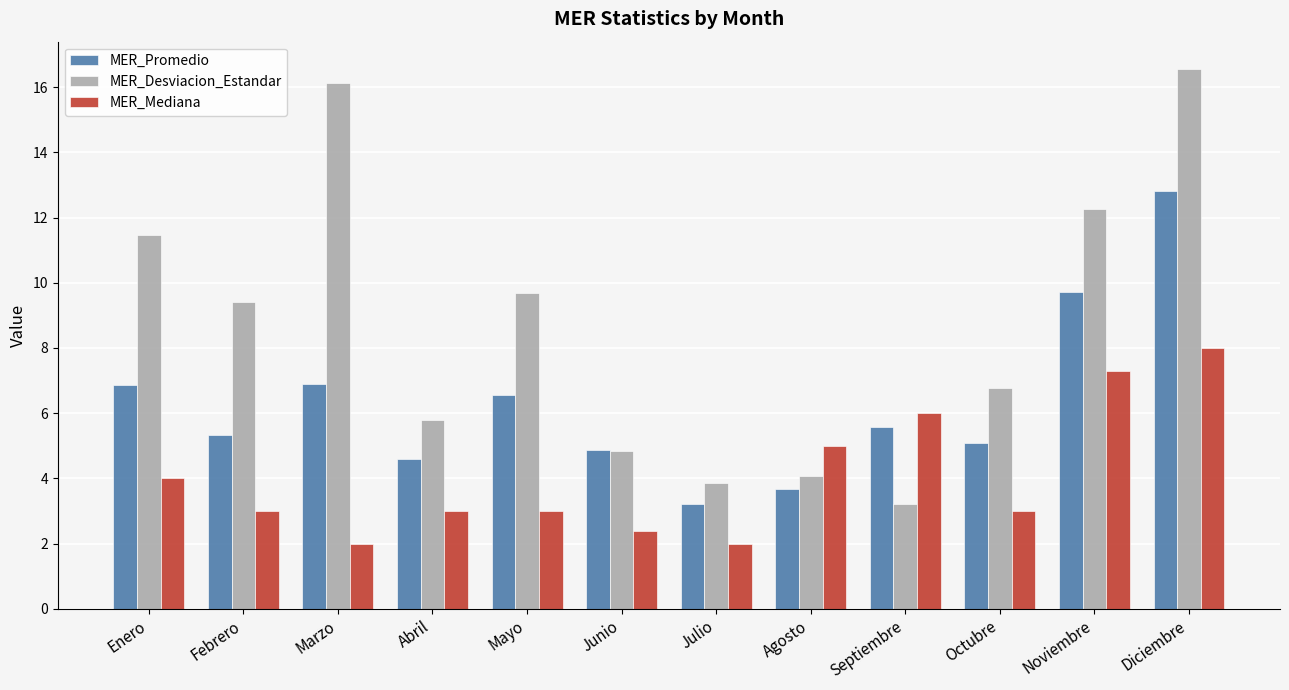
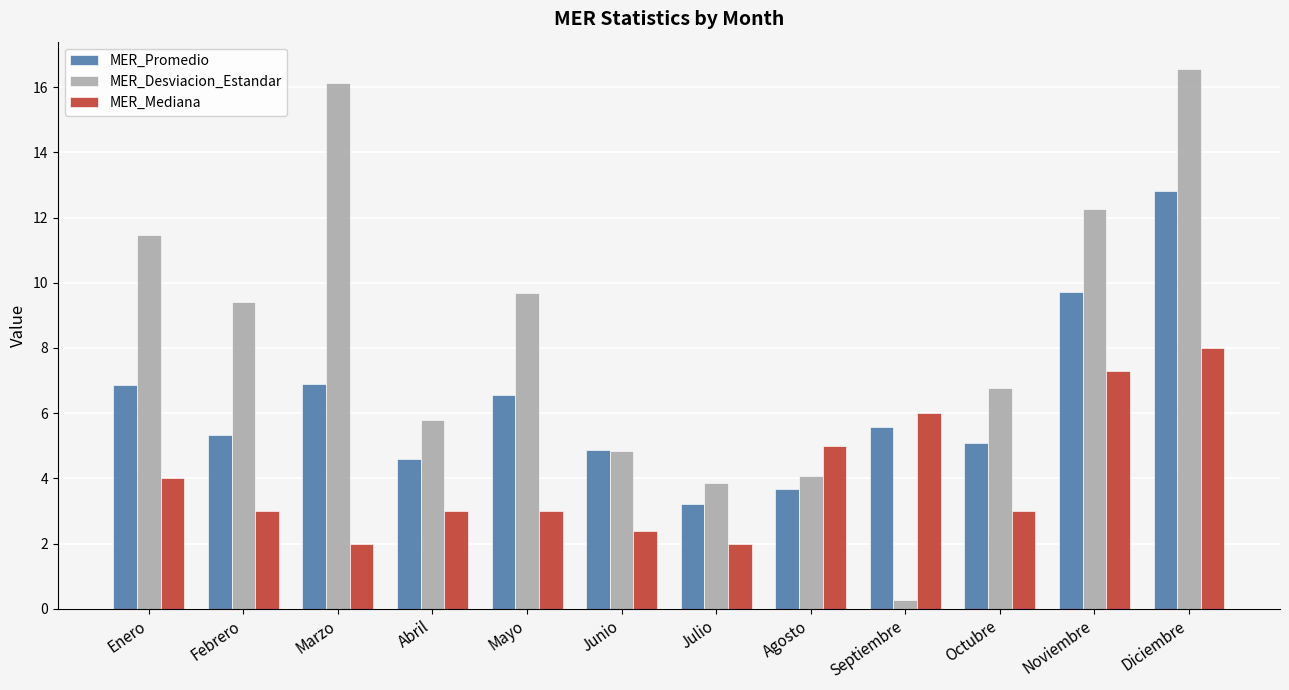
MER_Desviacion_Estandar, Septiembre: 3.2 -> 0.3
